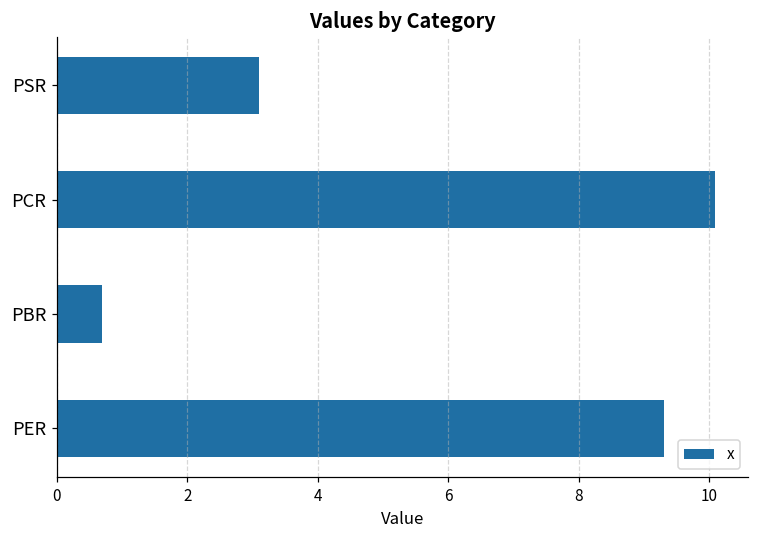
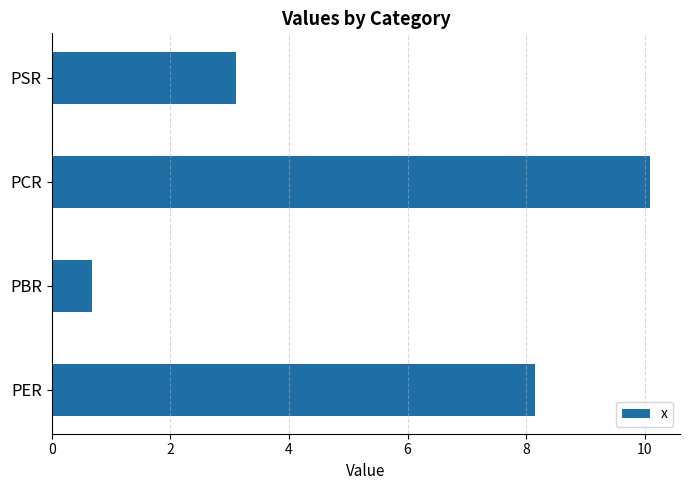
PER: 9.3 -> 8.1
